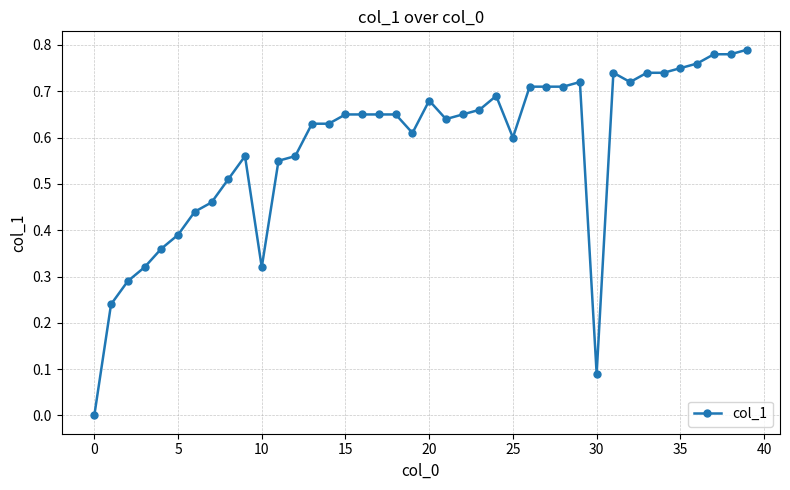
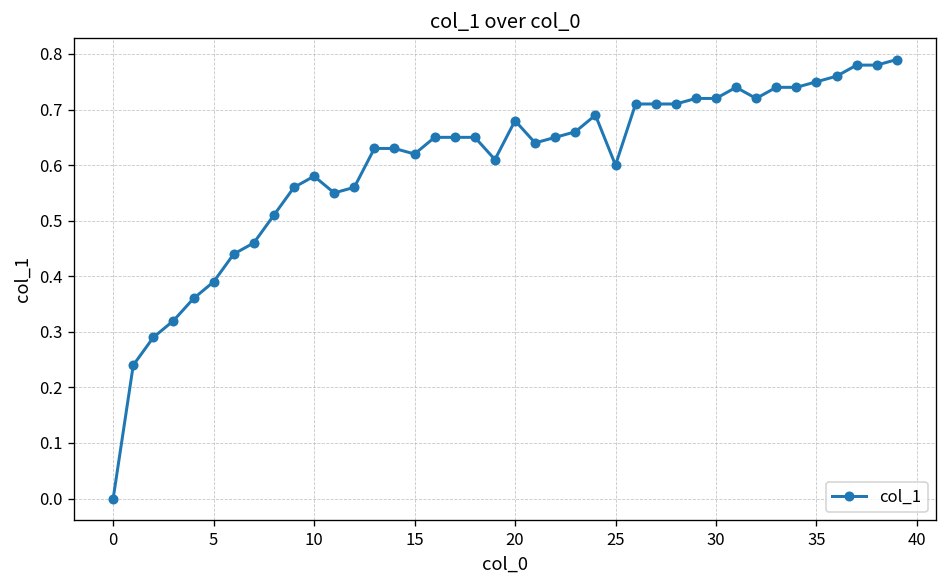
10: 0.32 -> 0.58
15: 0.65 -> 0.62
30: 0.09 -> 0.72
